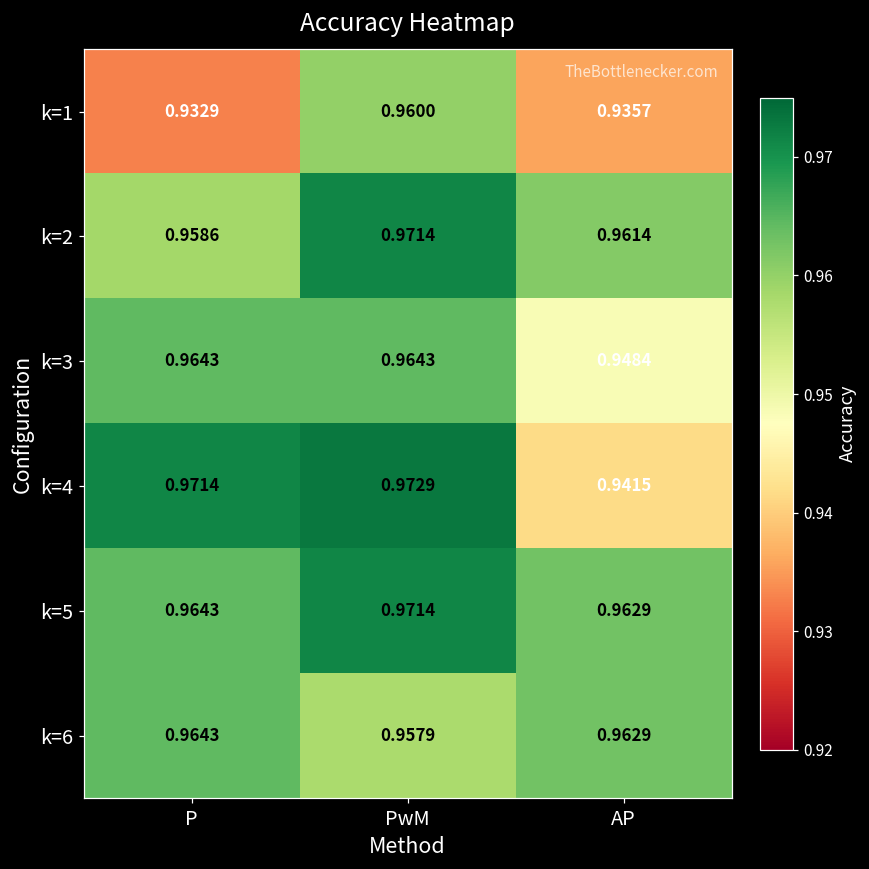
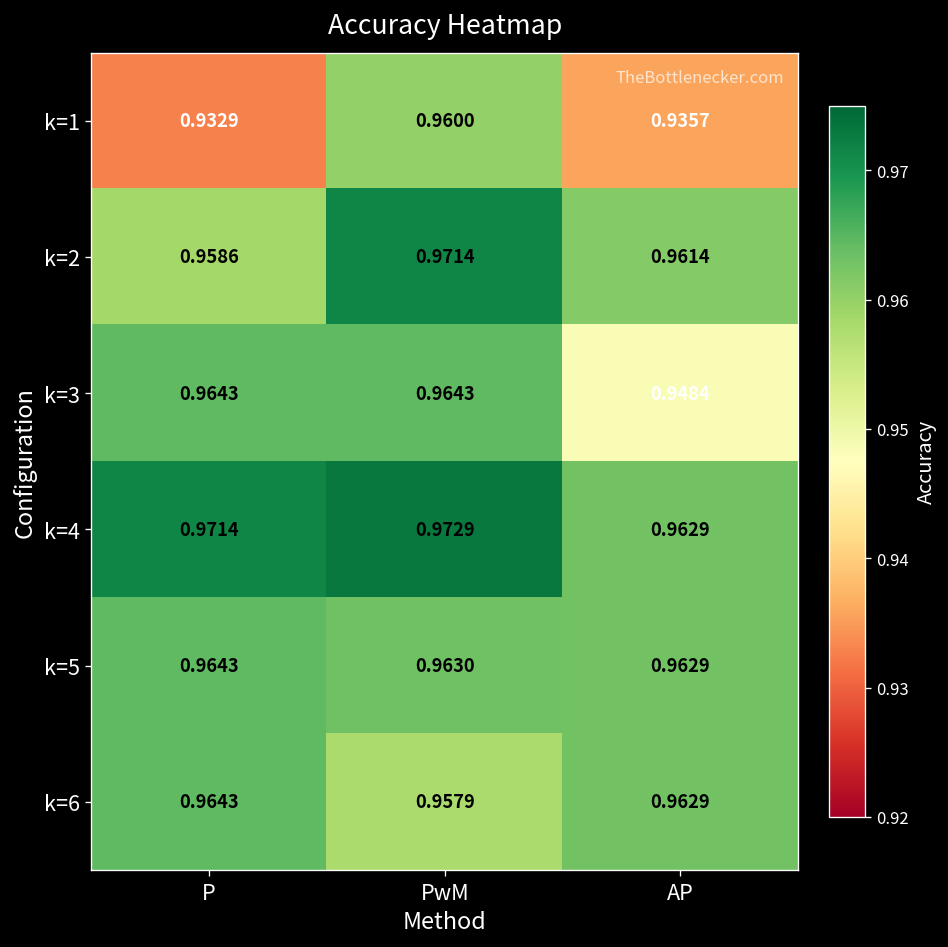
k=4, AP: 0.9415 -> 0.9629
k=5, PwM: 0.9714 -> 0.9630
